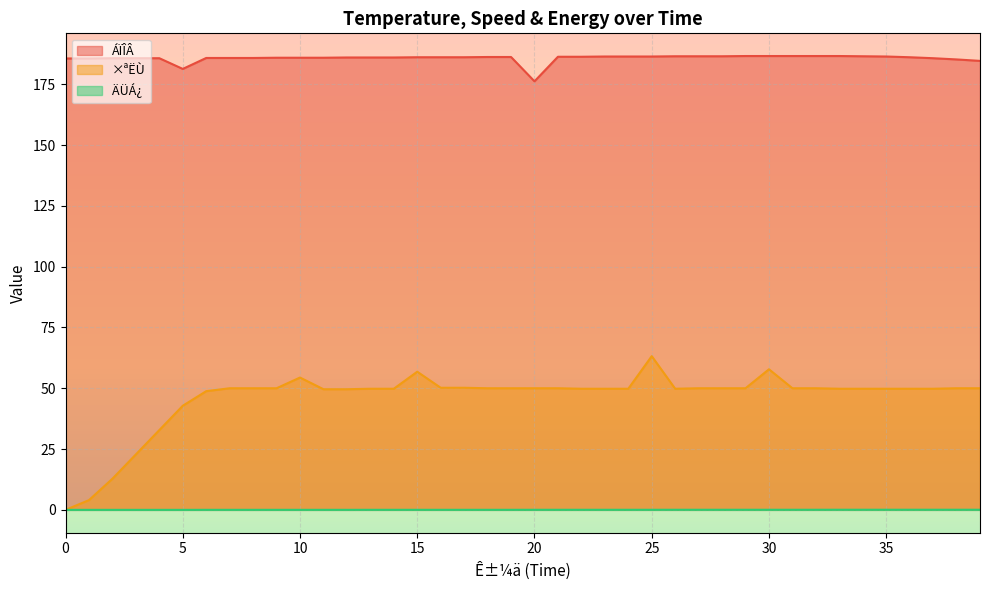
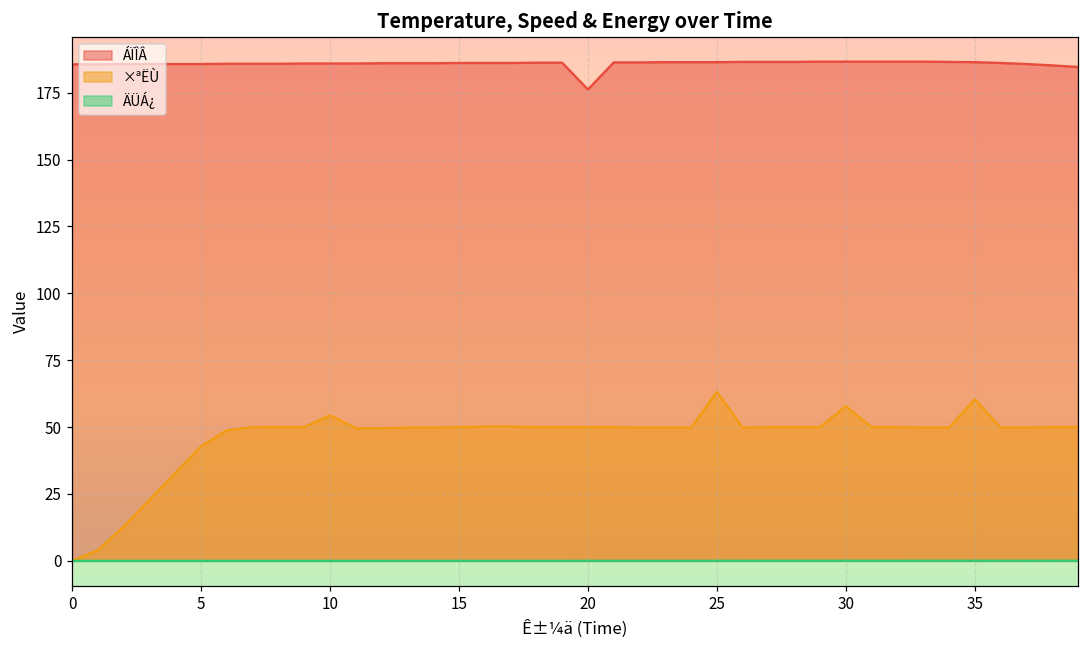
ÁÏÎÂ, 5: 181 -> 186
×ªËÙ, 15: 57 -> 50
×ªËÙ, 35: 50 -> 60
